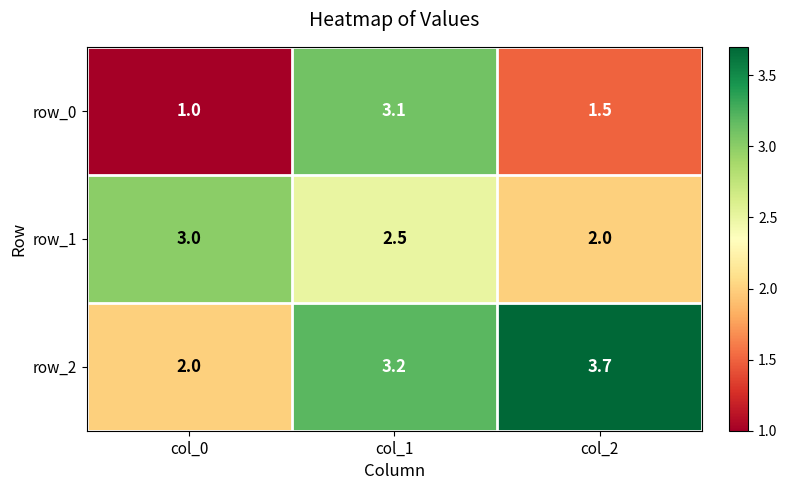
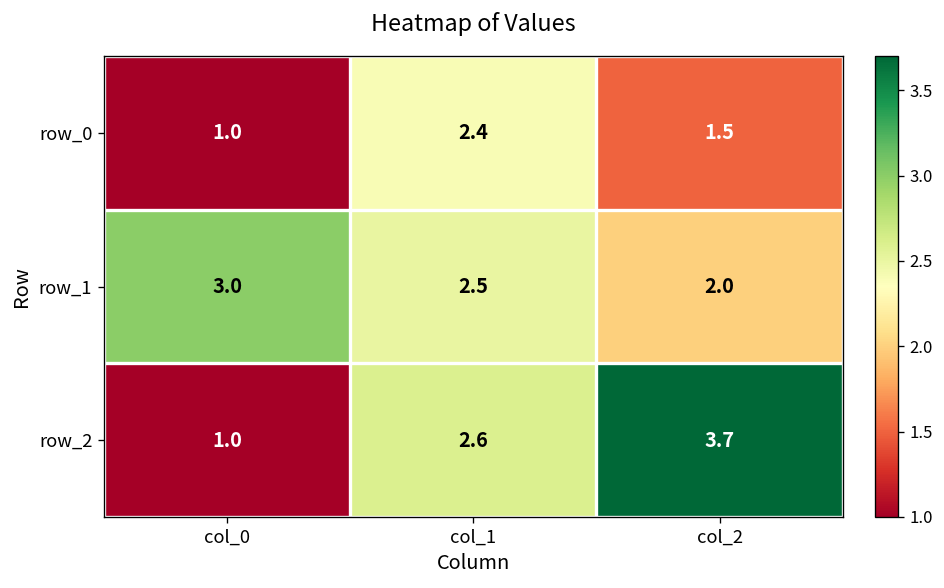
row_0, col_1: 3.1 -> 2.4
row_2, col_0: 2.0 -> 1.0
row_2, col_1: 3.2 -> 2.6
